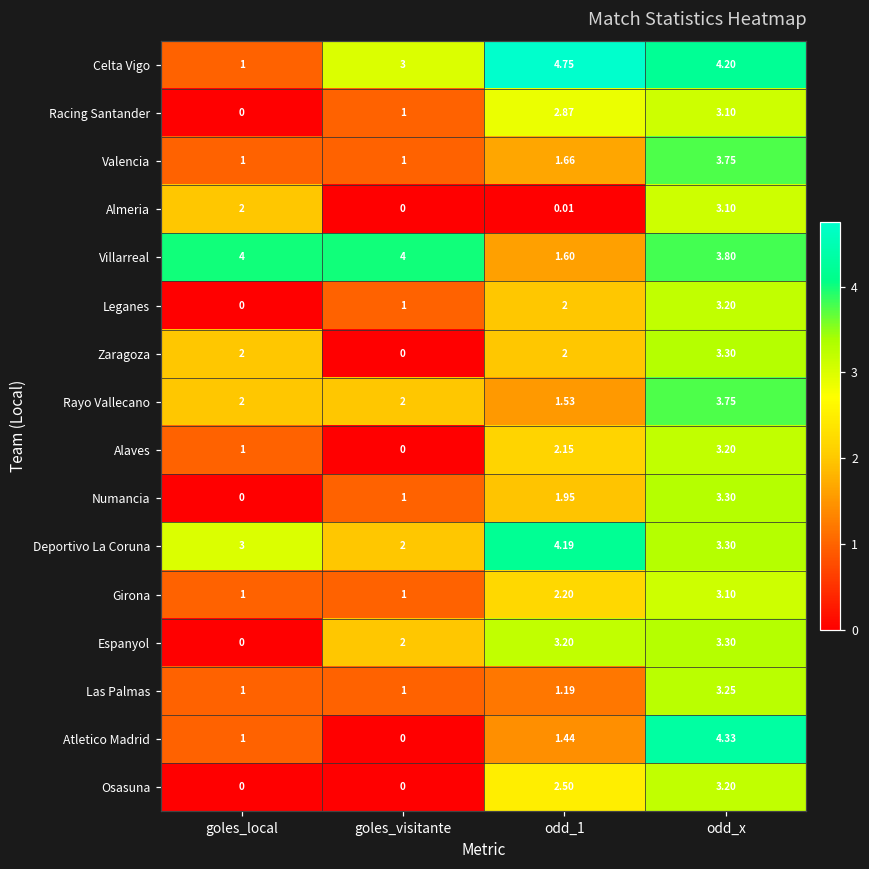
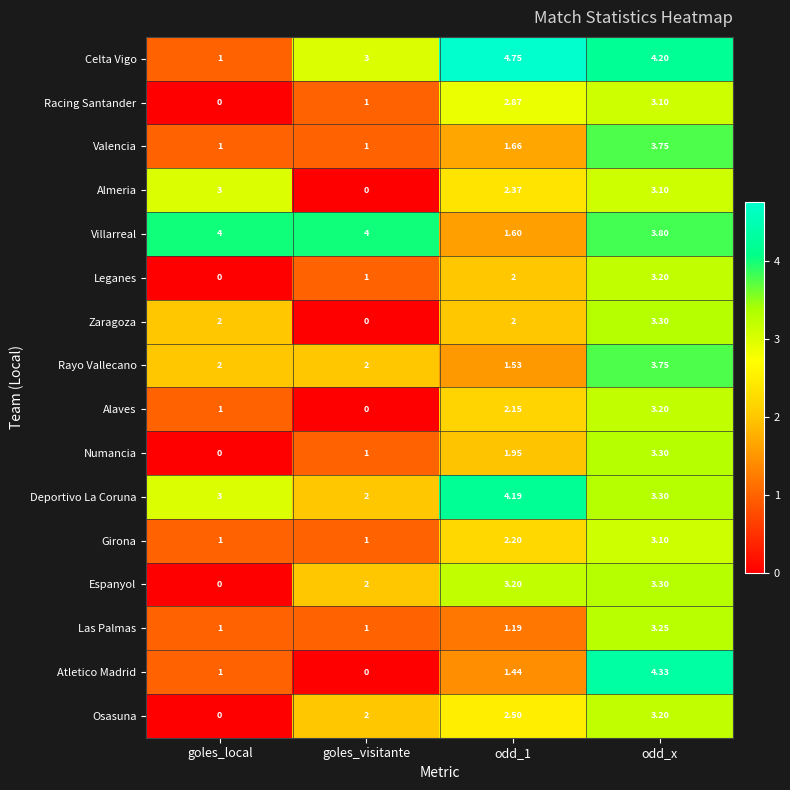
Almeria, goles_local: 2 -> 3
Almeria, odd_1: 0.01 -> 2.37
Osasuna, goles_visitante: 0 -> 2
